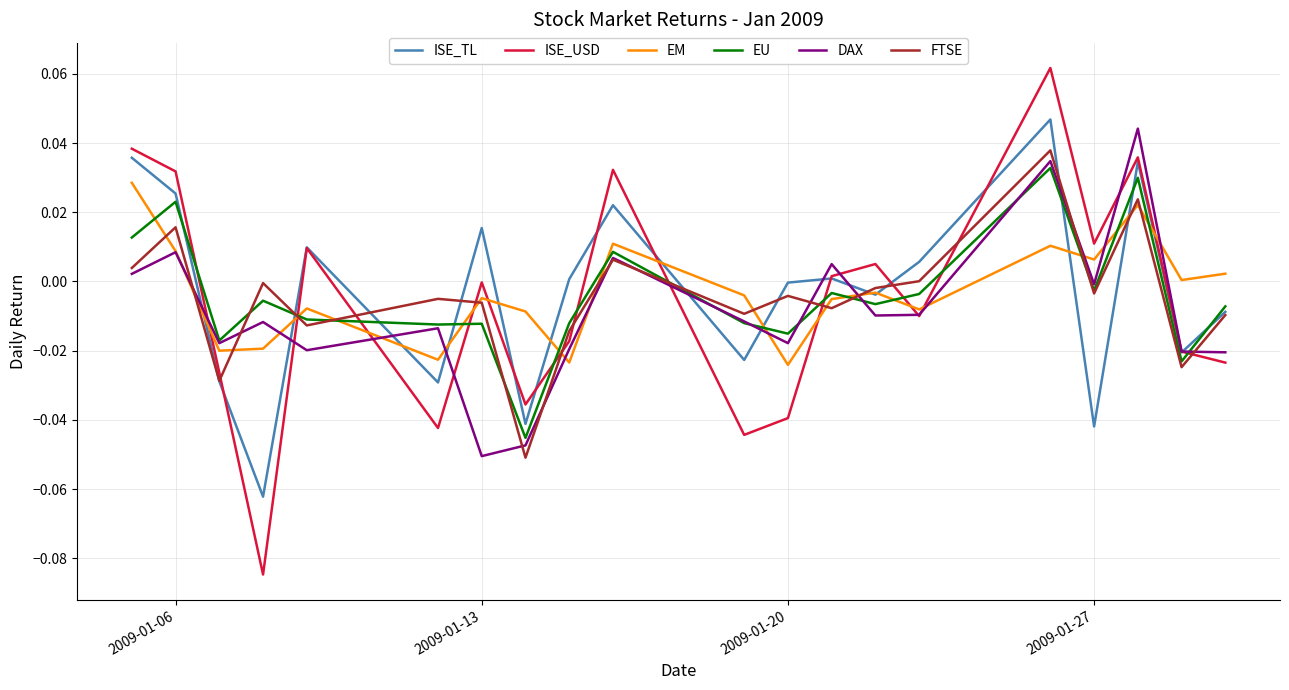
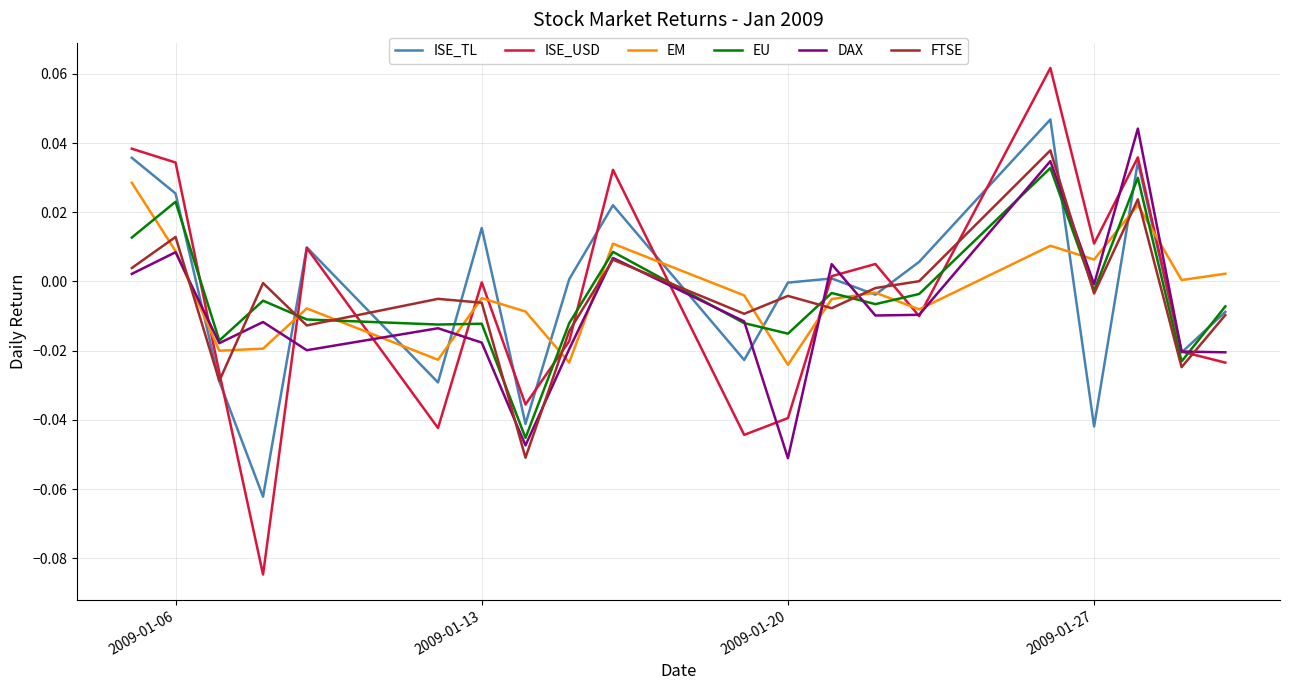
ISE_USD, 2009-01-06: 0.032 -> 0.034
FTSE, 2009-01-06: 0.016 -> 0.013
DAX, 2009-01-13: -0.050 -> -0.018
DAX, 2009-01-20: -0.018 -> -0.051
